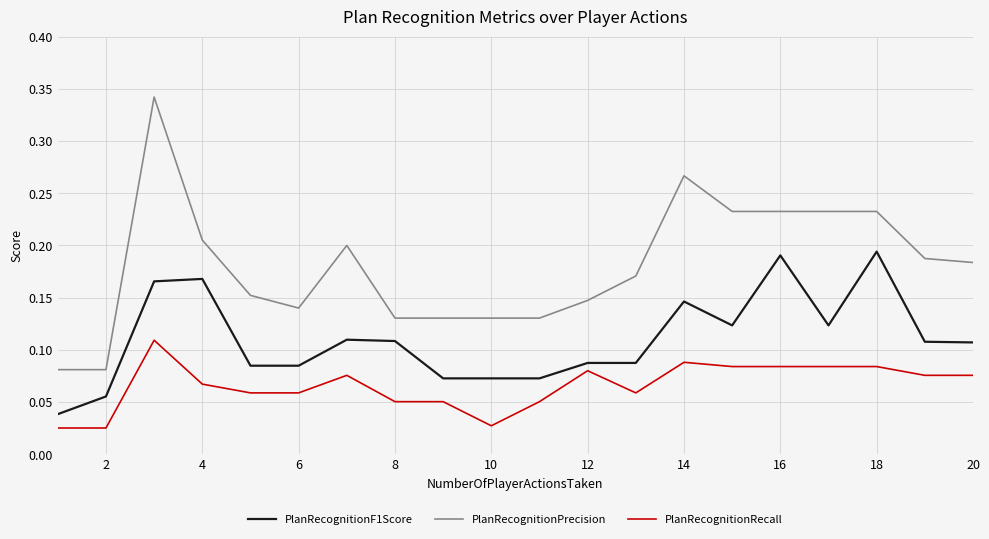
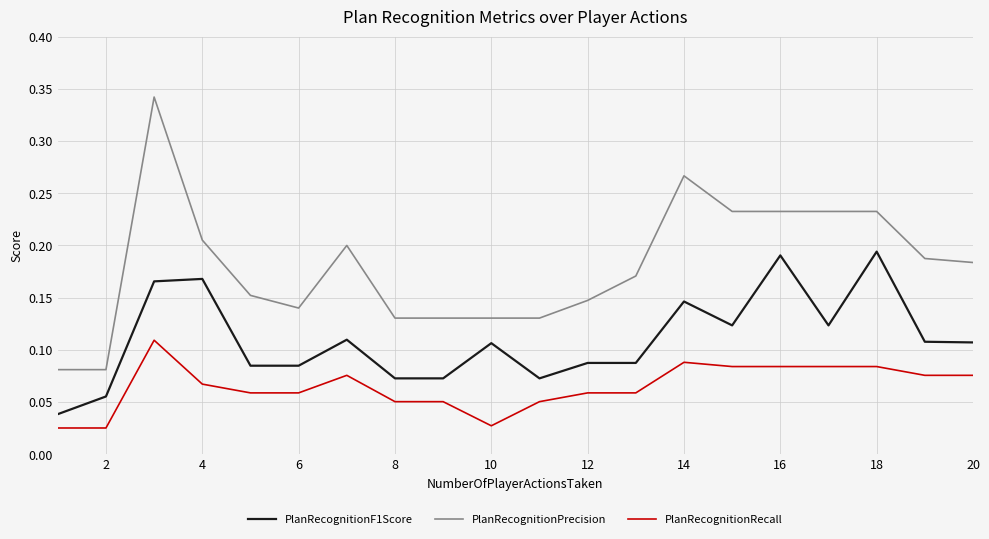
PlanRecognitionF1Score, 8: 0.108 -> 0.073
PlanRecognitionF1Score, 10: 0.073 -> 0.106
PlanRecognitionRecall, 12: 0.080 -> 0.059
